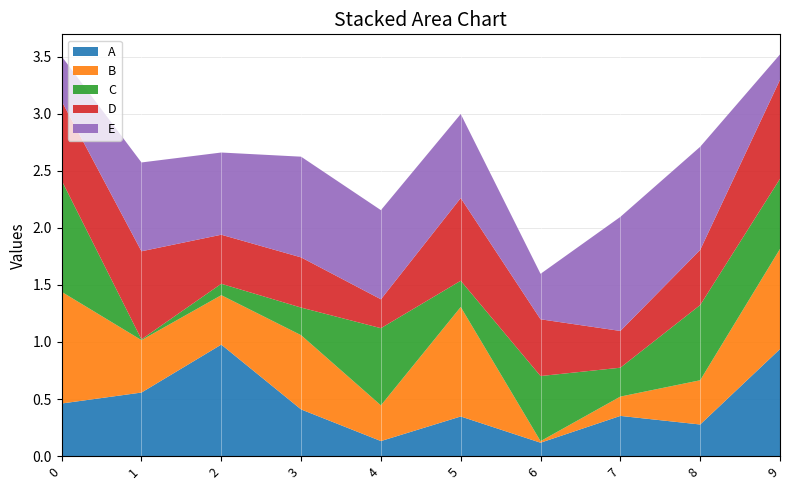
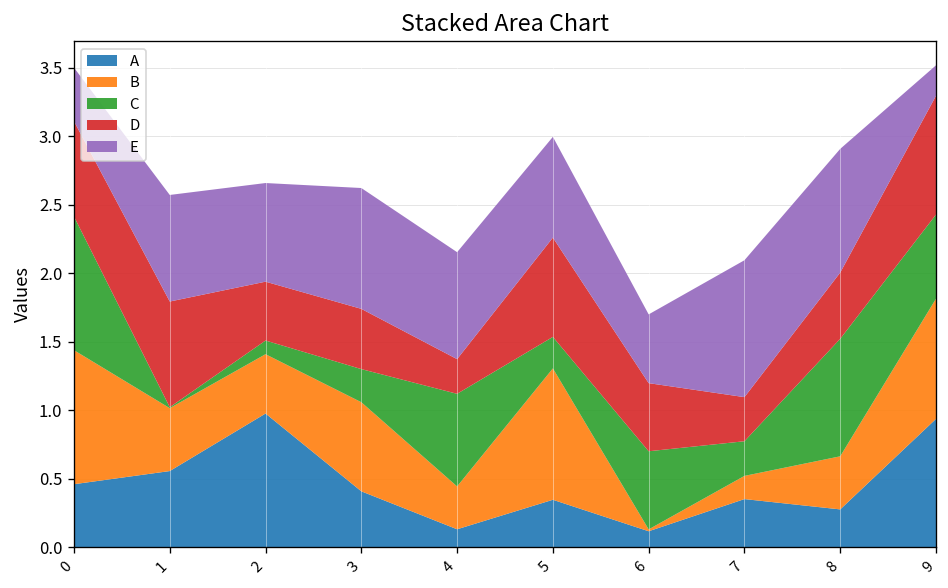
E, 6: 0.40 -> 0.50
C, 8: 0.66 -> 0.86
